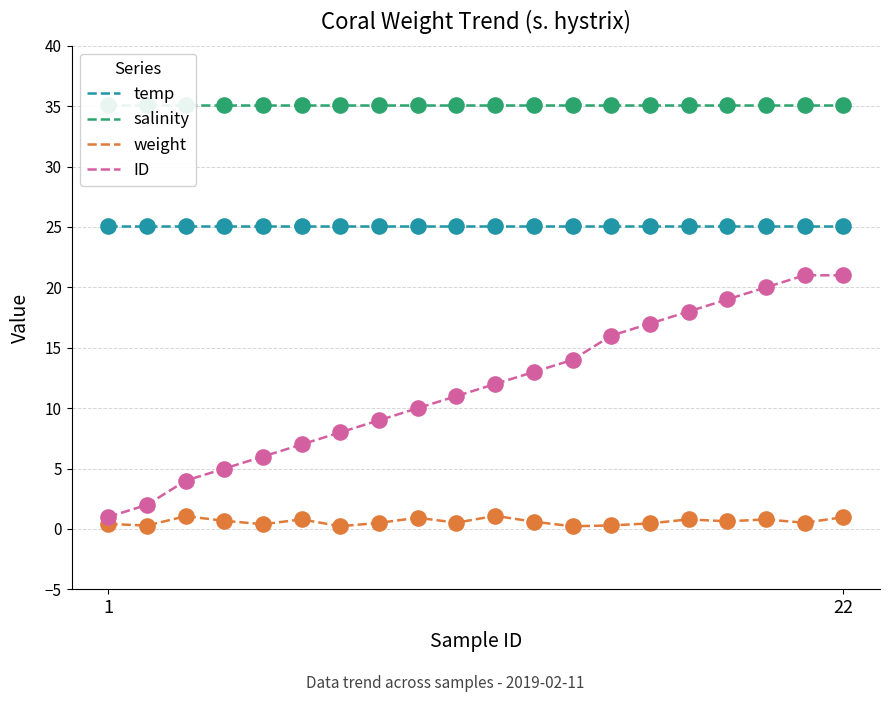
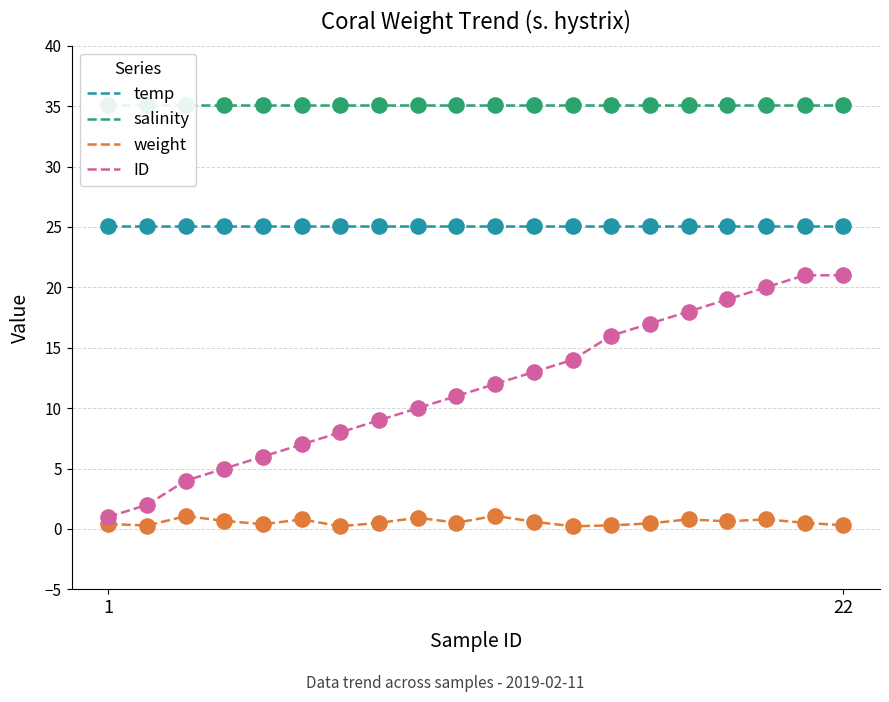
weight, 22: 1.0 -> 0.3
